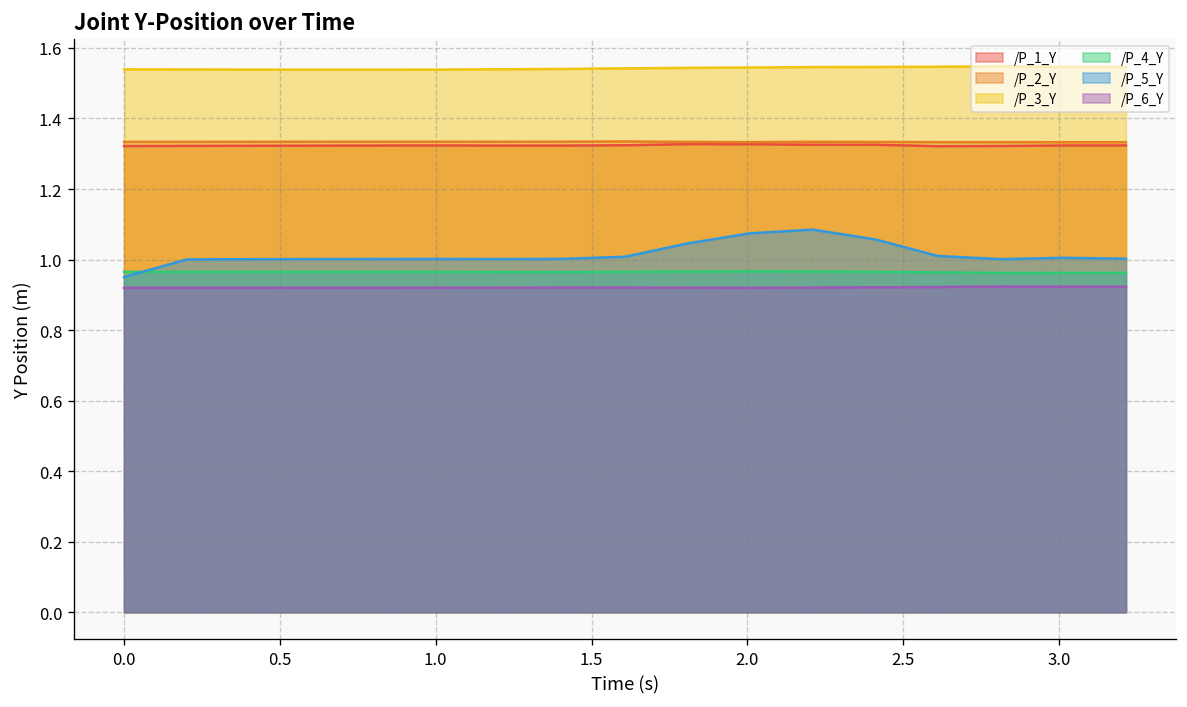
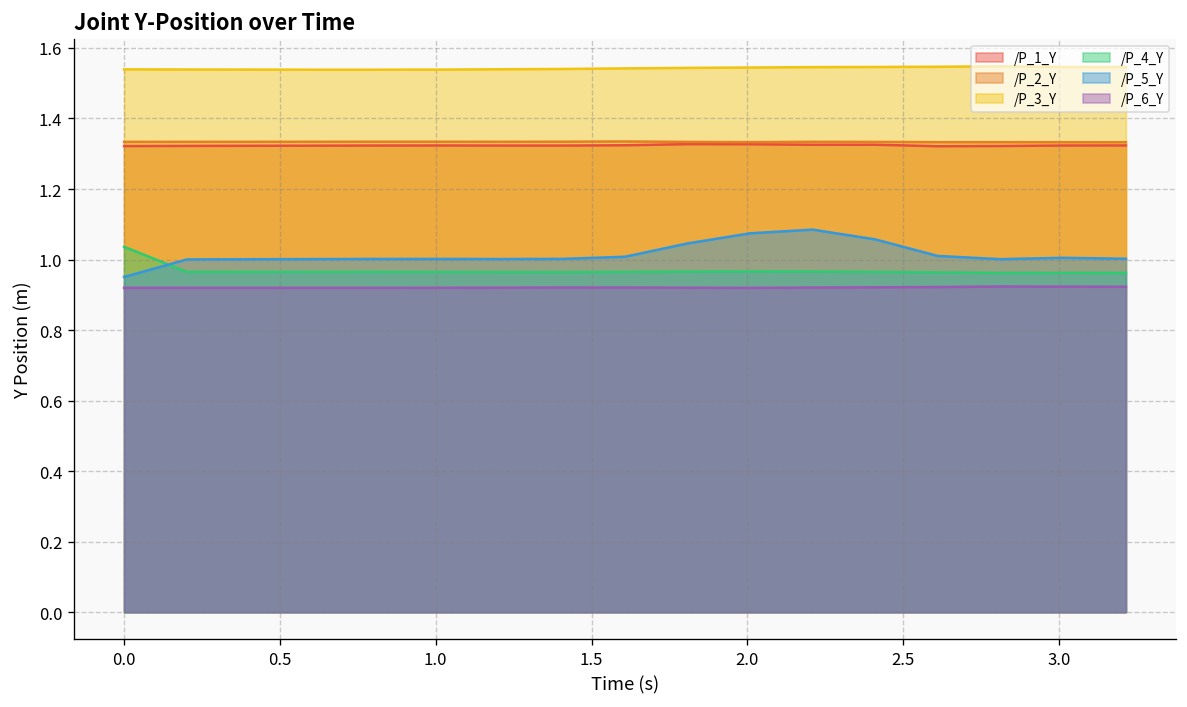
/P_4_Y, 0.0: 0.97 -> 1.04
